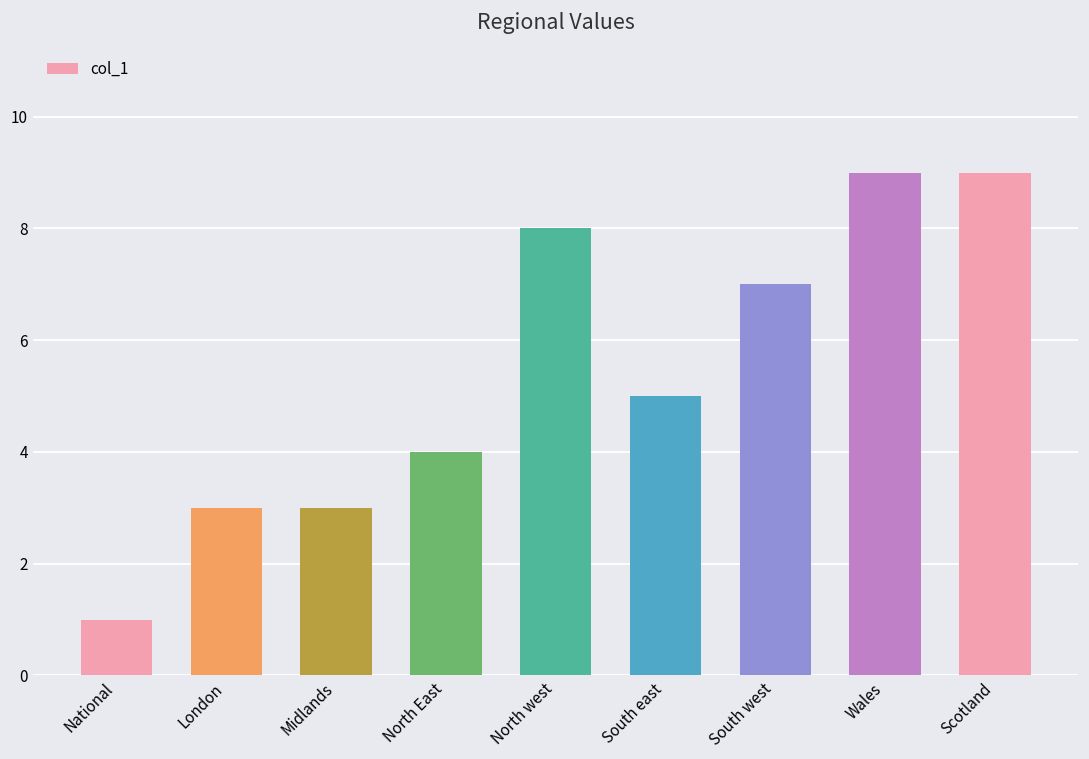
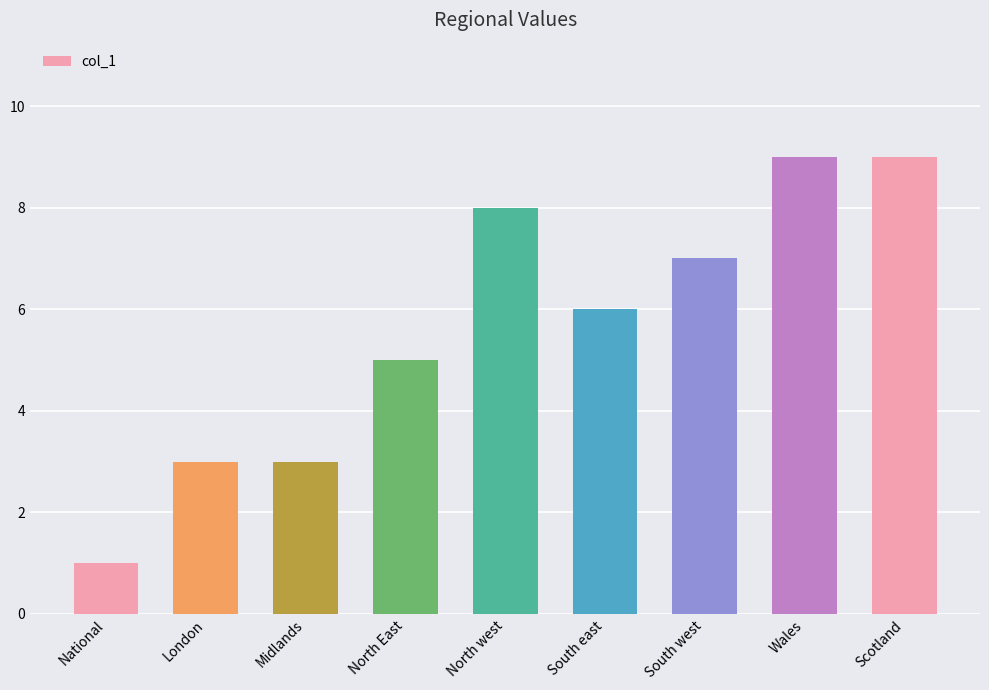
North East: 4 -> 5
South east: 5 -> 6
